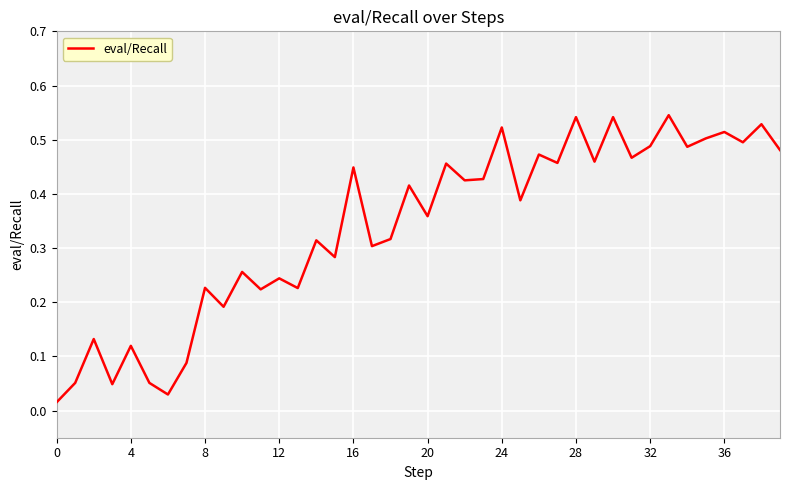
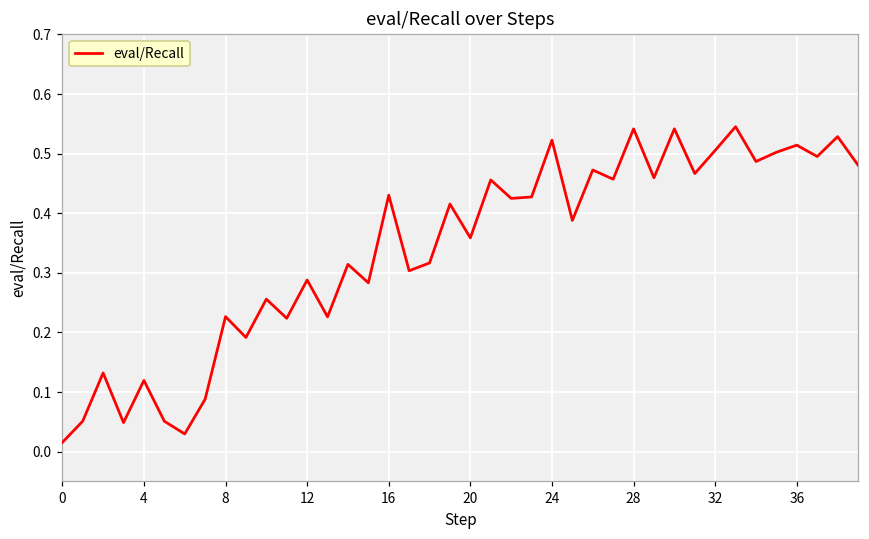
12: 0.24 -> 0.29
16: 0.45 -> 0.43
32: 0.49 -> 0.51
